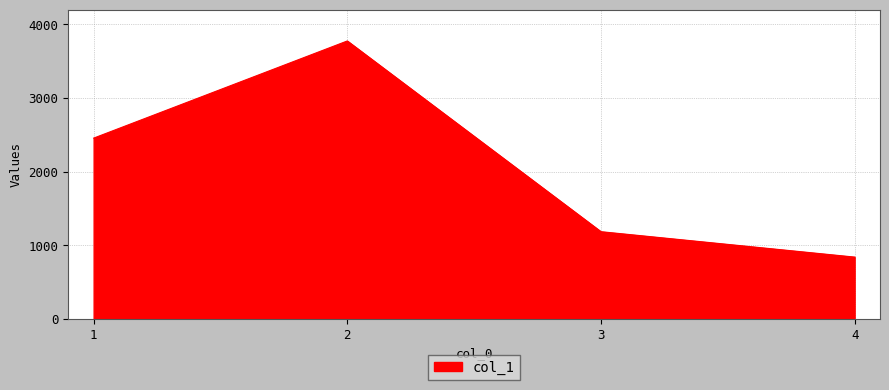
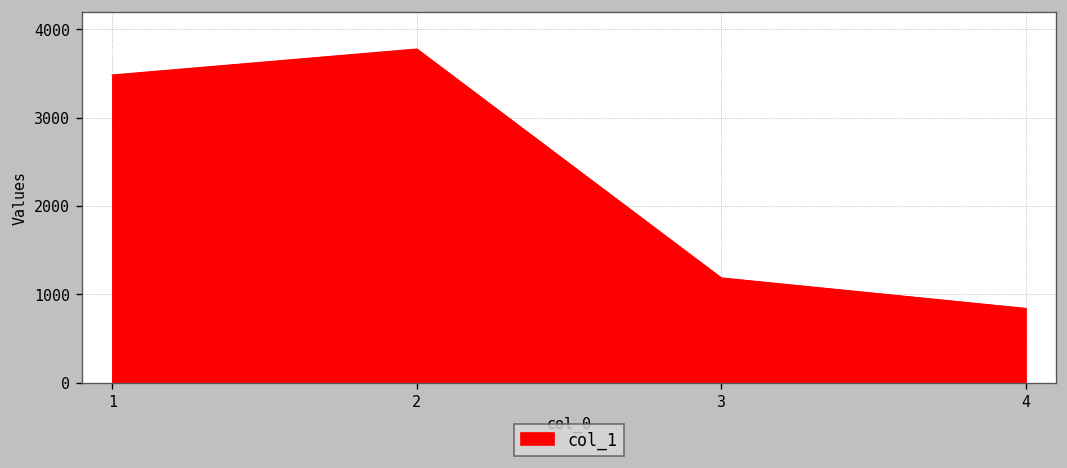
1: 2500 -> 3500
